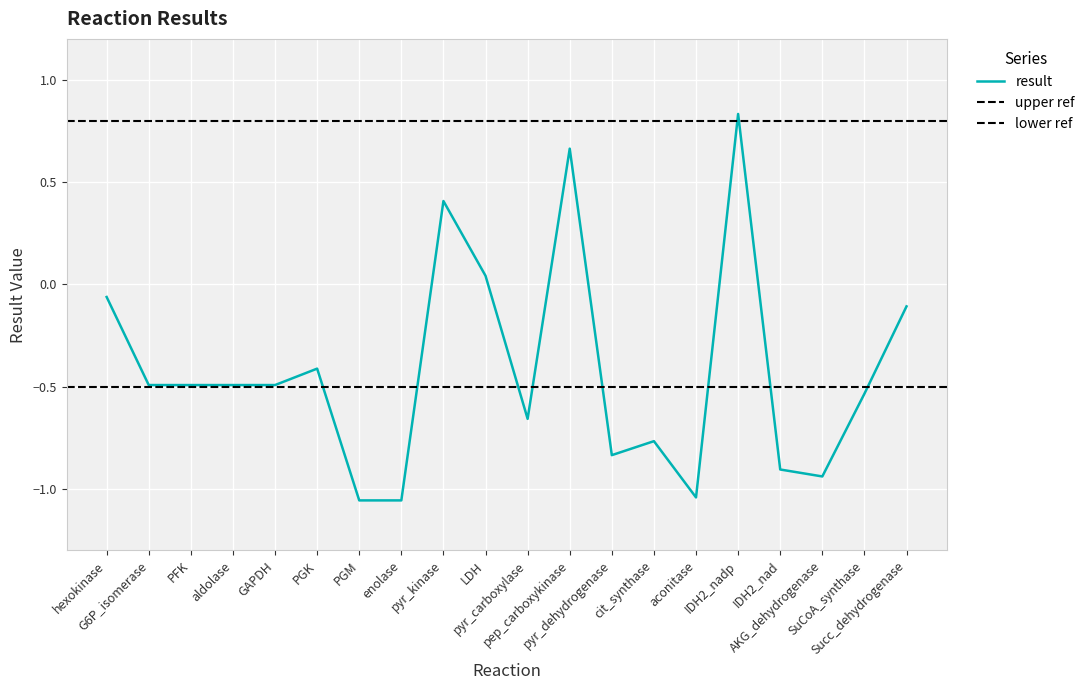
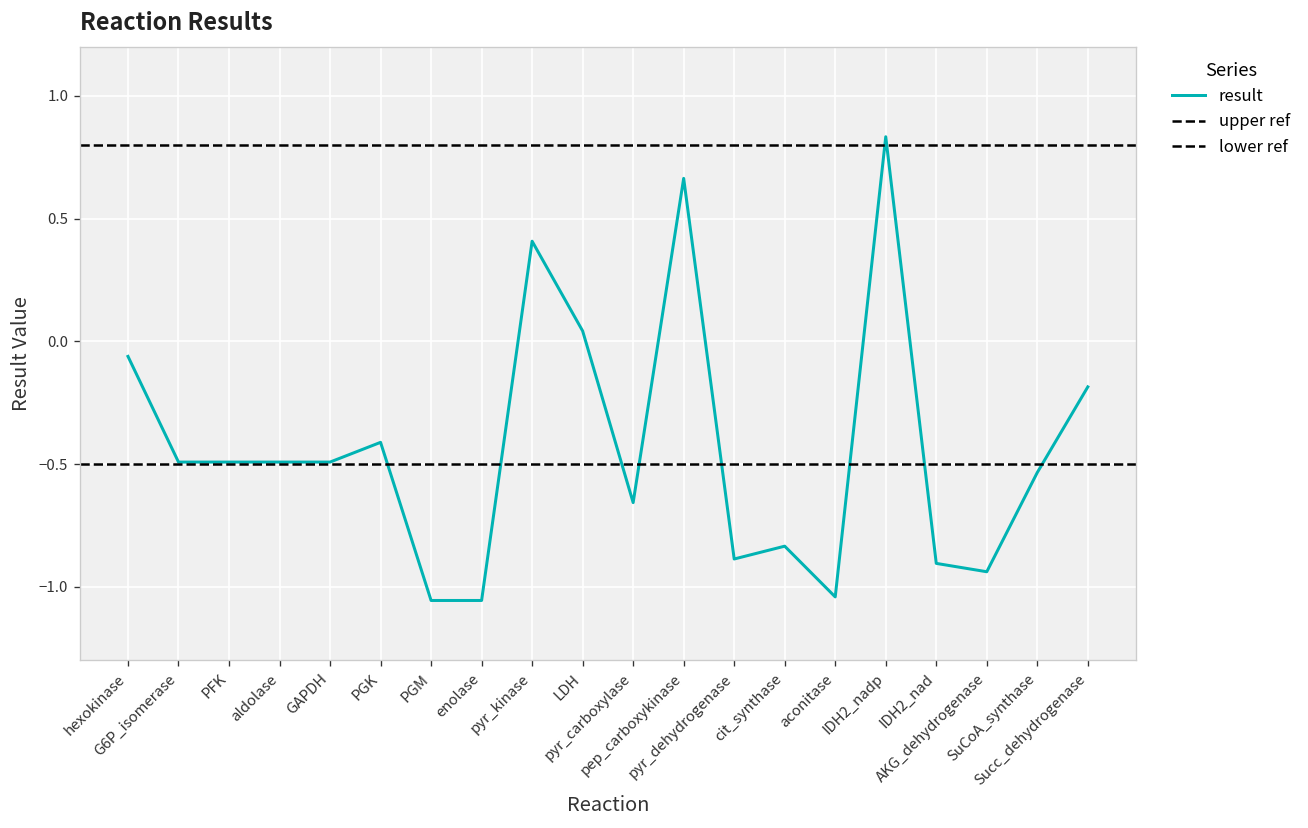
pyr_dehydrogenase: -0.83 -> -0.89
cit_synthase: -0.77 -> -0.83
Succ_dehydrogenase: -0.11 -> -0.19
